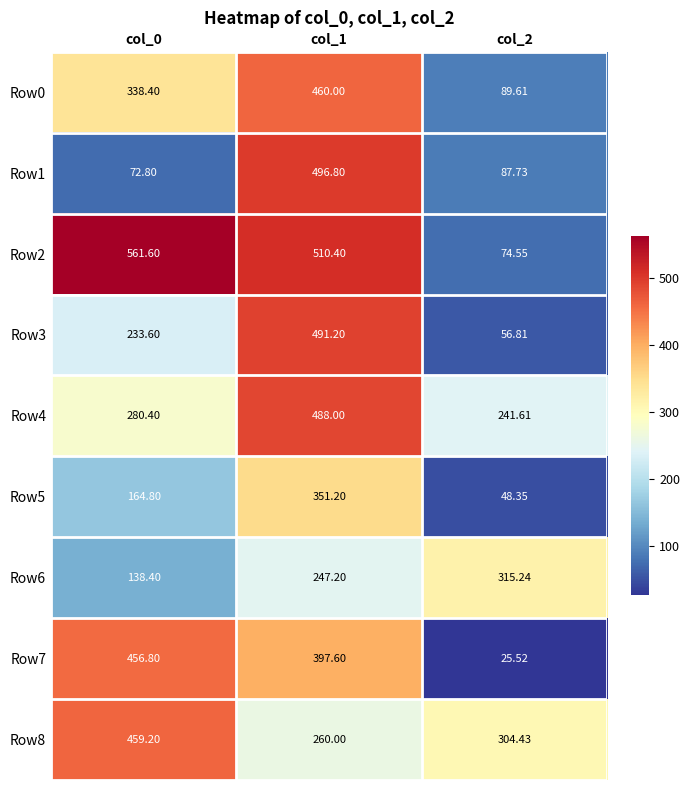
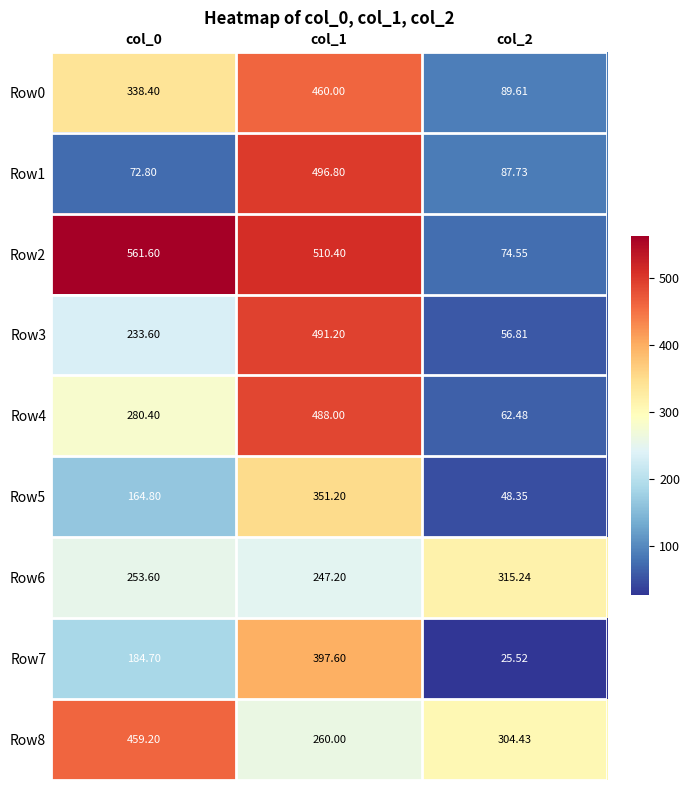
Row4, col_2: 241.61 -> 62.48
Row6, col_0: 138.40 -> 253.60
Row7, col_0: 456.80 -> 184.70
